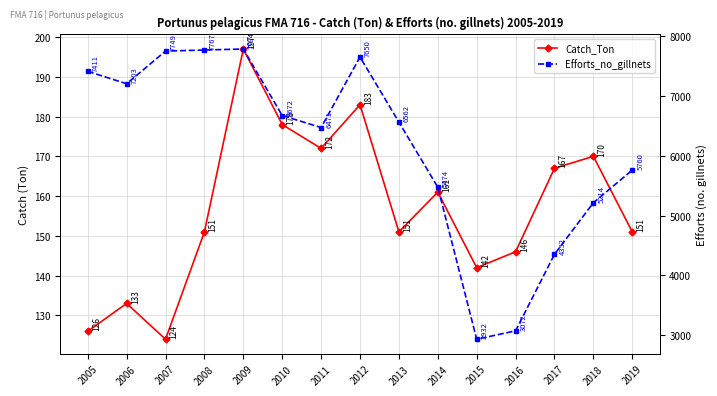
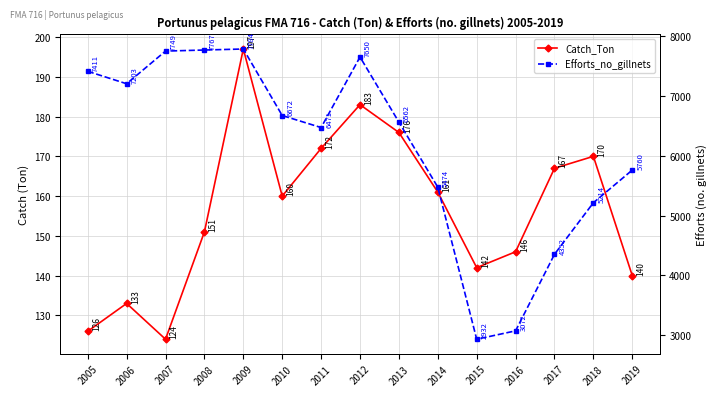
Catch_Ton, 2010: 178 -> 160
Catch_Ton, 2013: 151 -> 176
Catch_Ton, 2019: 151 -> 140
